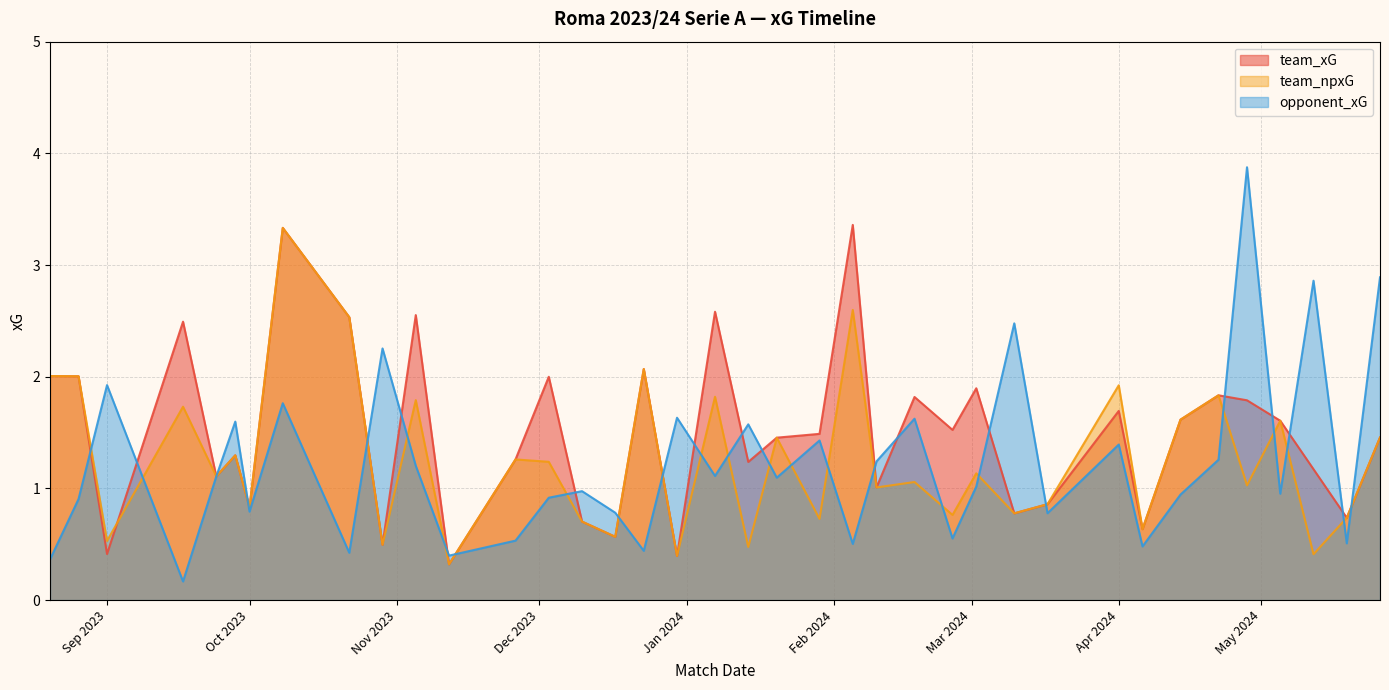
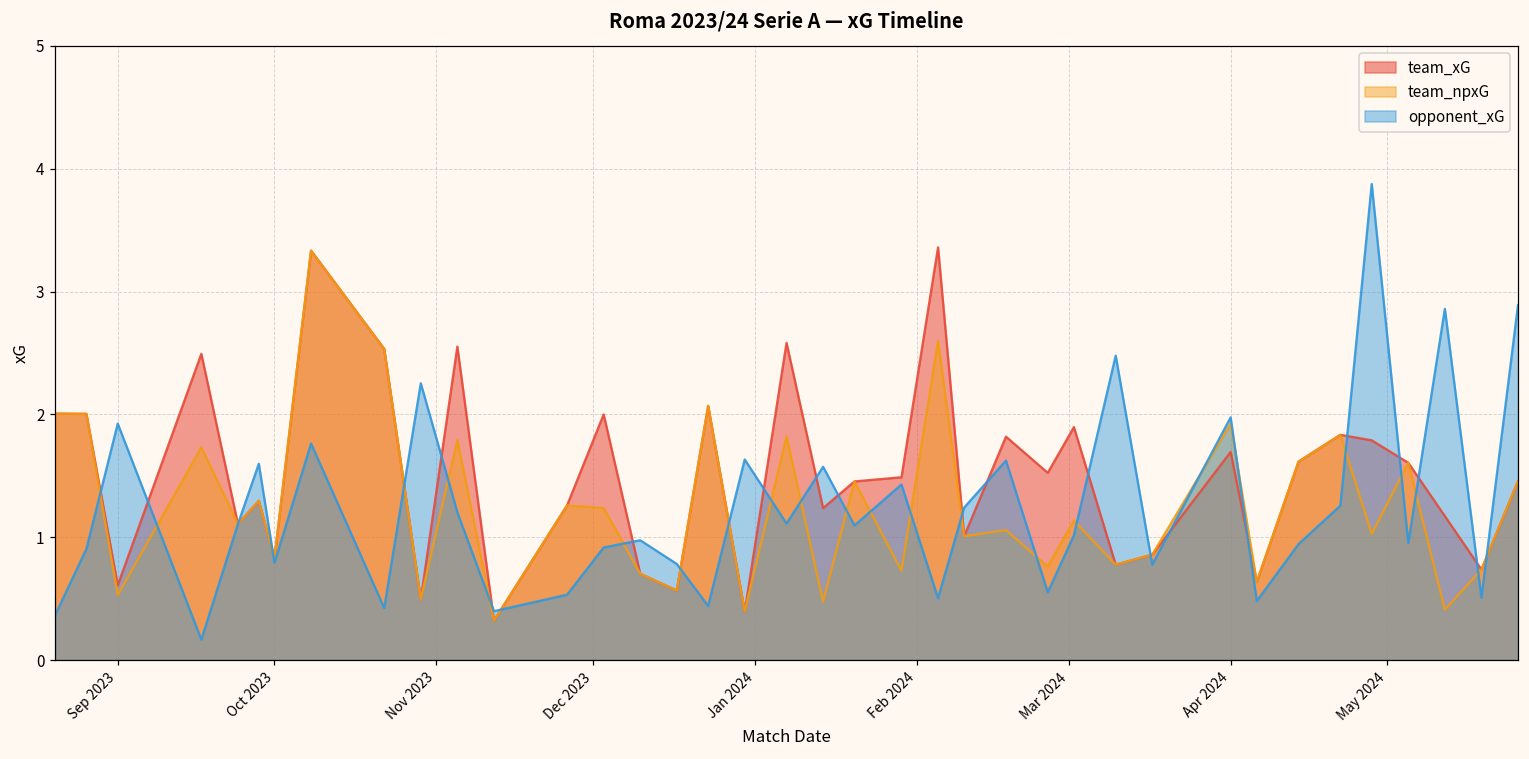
team_xG, Sep 2023: 0.41 -> 0.61
opponent_xG, Apr 2024: 1.39 -> 1.98
